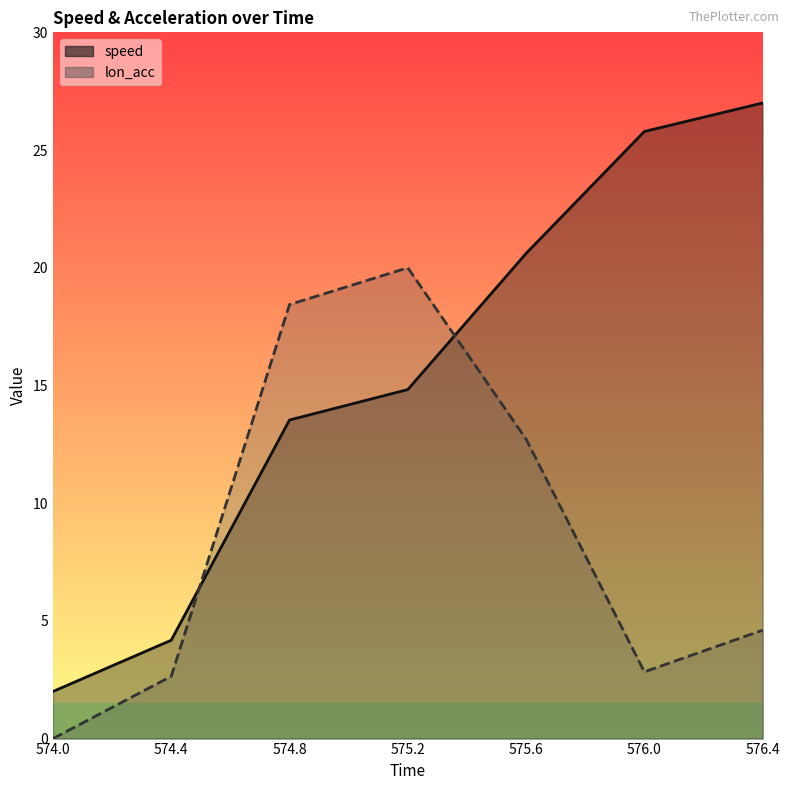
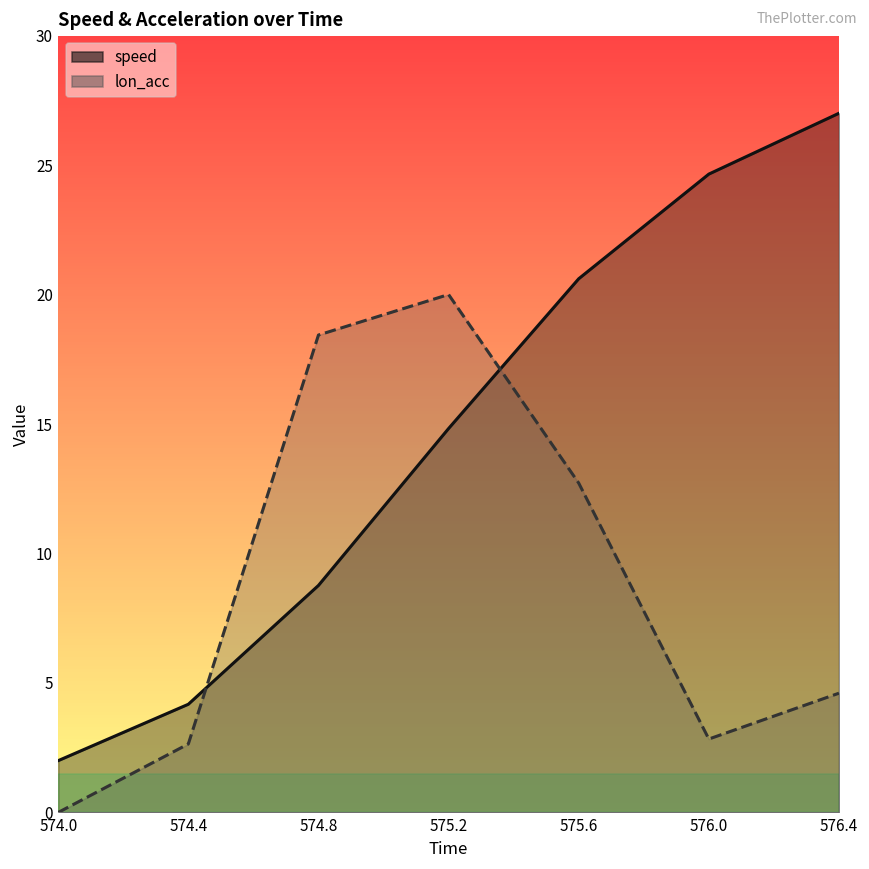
speed, 574.8: 13.5 -> 8.8
speed, 576.0: 25.8 -> 24.7
